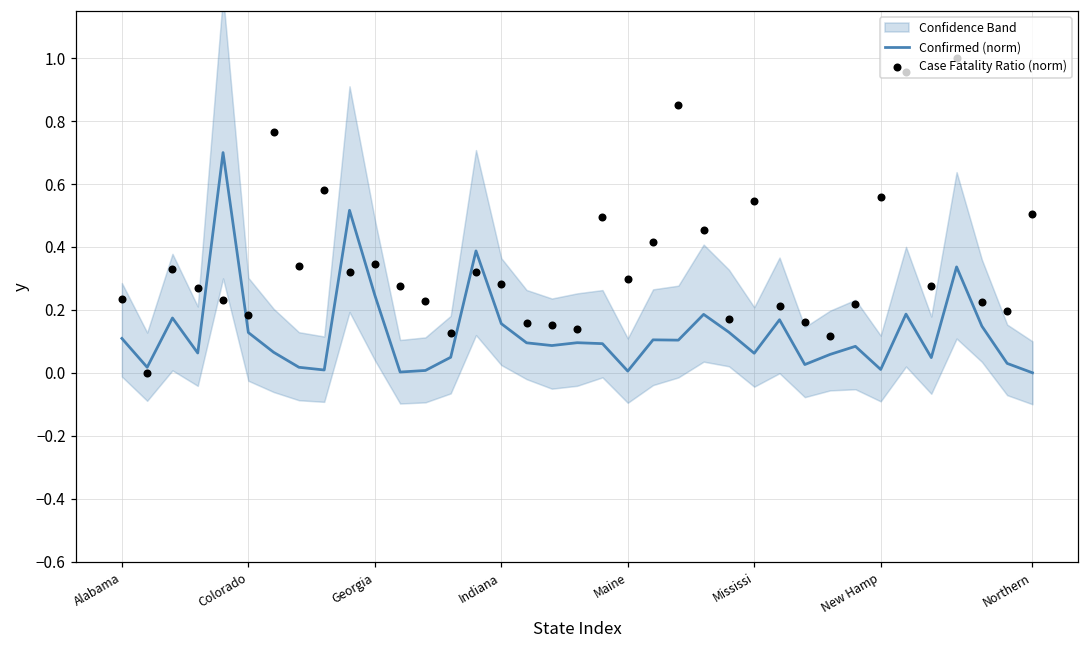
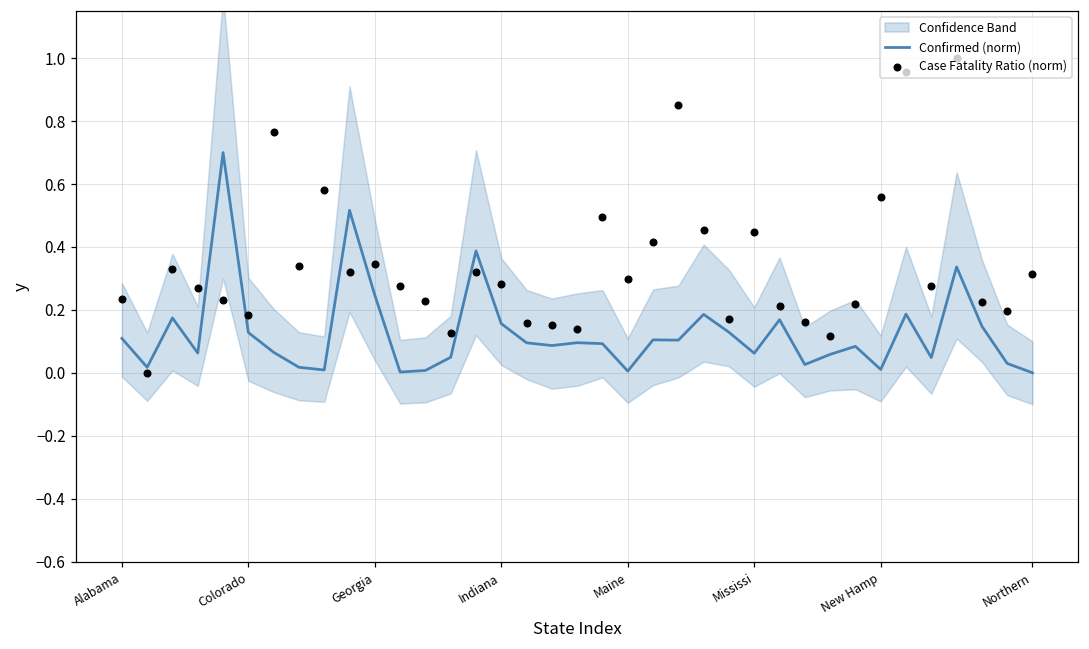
Case Fatality Ratio (norm), Mississi: 0.55 -> 0.45
Case Fatality Ratio (norm), Northern: 0.51 -> 0.31
